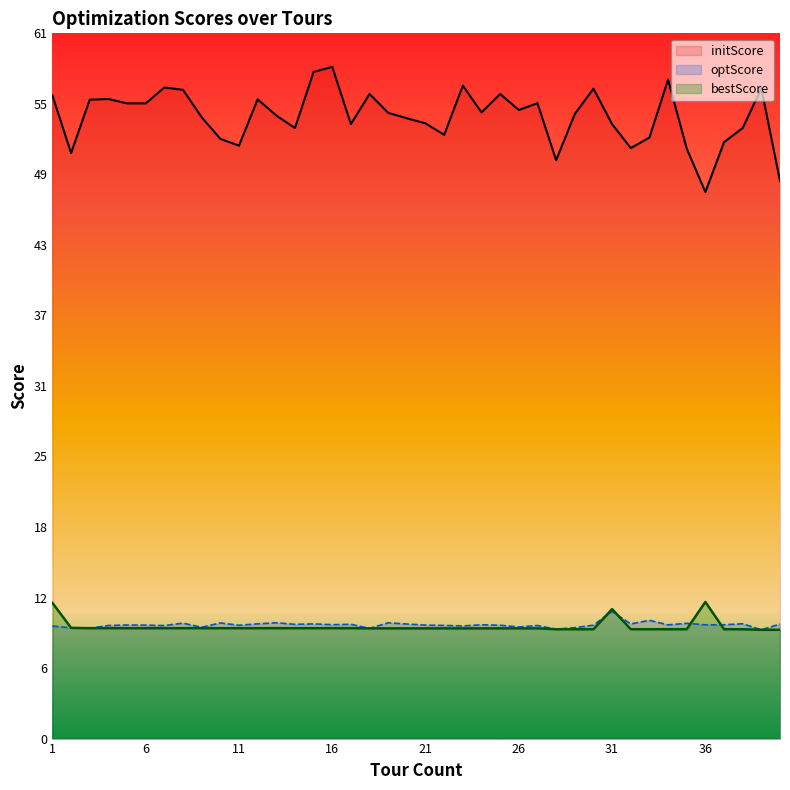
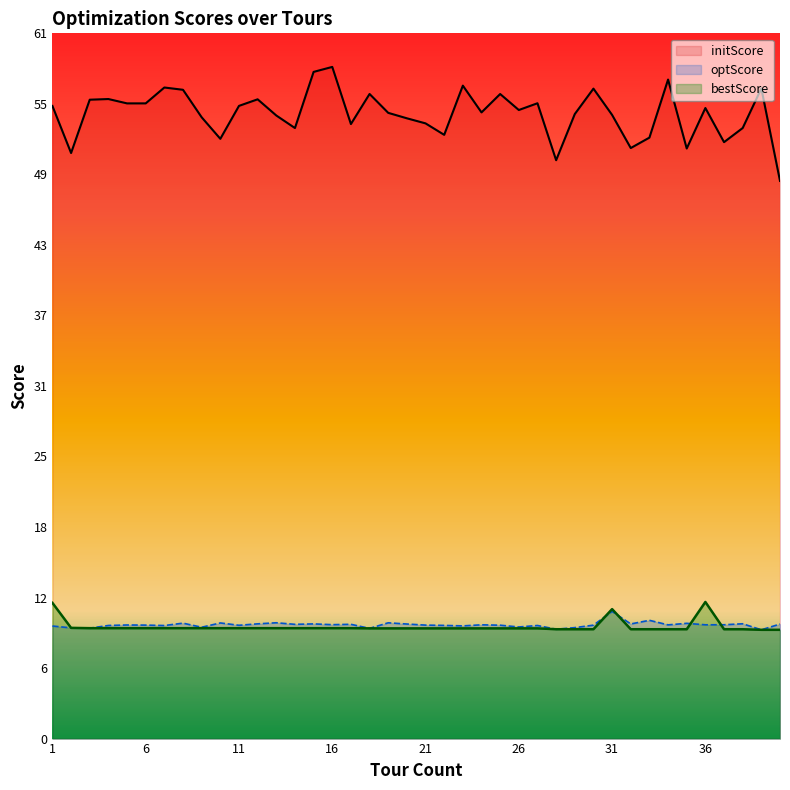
initScore, 1: 55.9 -> 55.0
initScore, 11: 51.6 -> 55.0
initScore, 31: 53.4 -> 54.2
initScore, 36: 47.5 -> 54.8
